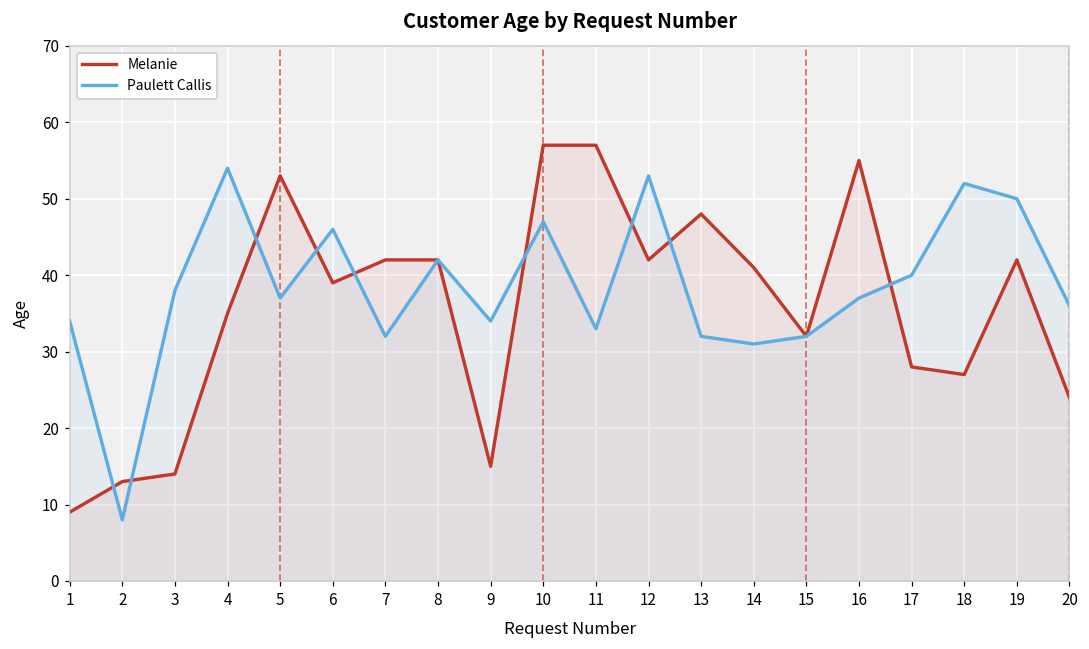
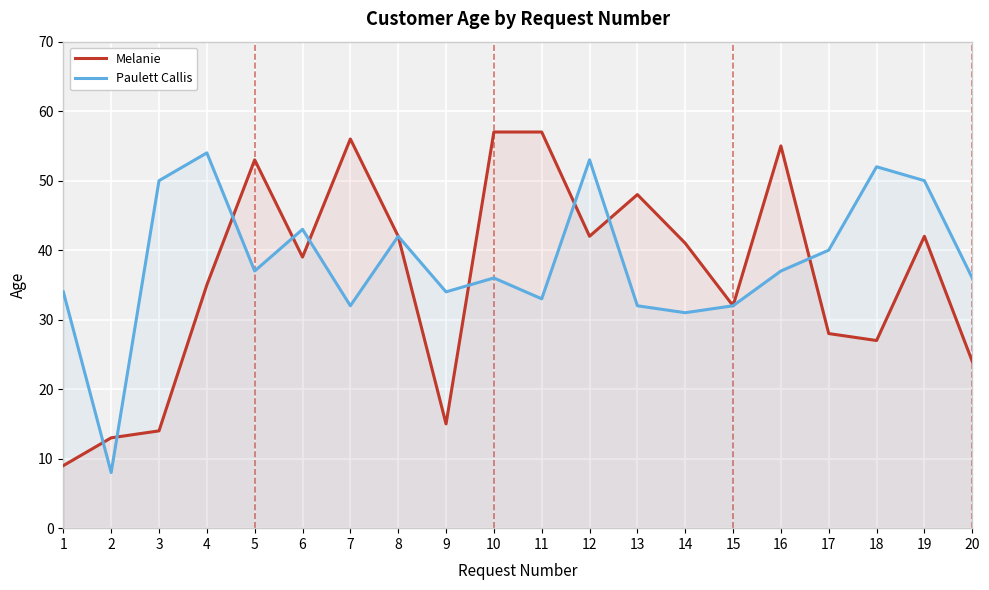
Paulett Callis, 3: 38 -> 50
Paulett Callis, 6: 46 -> 43
Melanie, 7: 42 -> 56
Paulett Callis, 10: 47 -> 36
